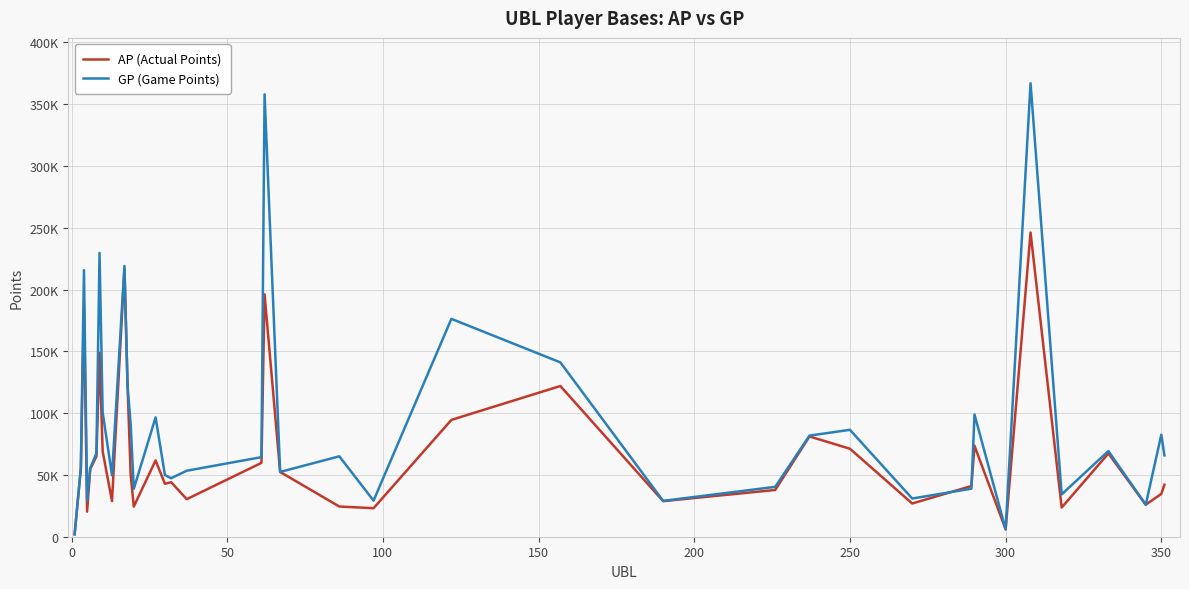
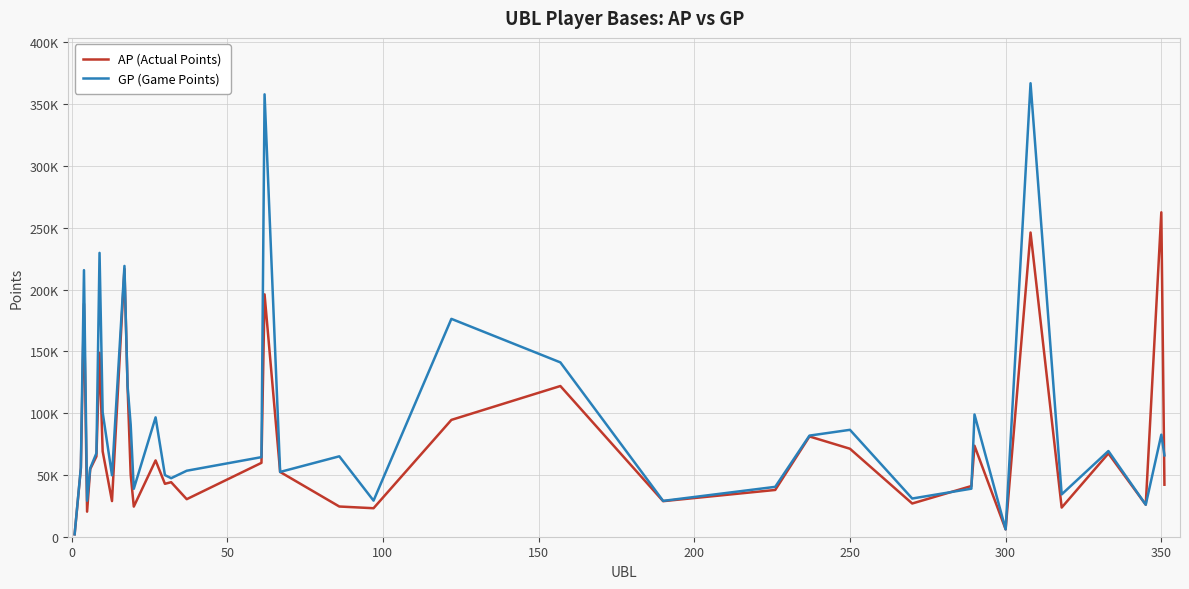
AP (Actual Points), 350: 35000 -> 263000
